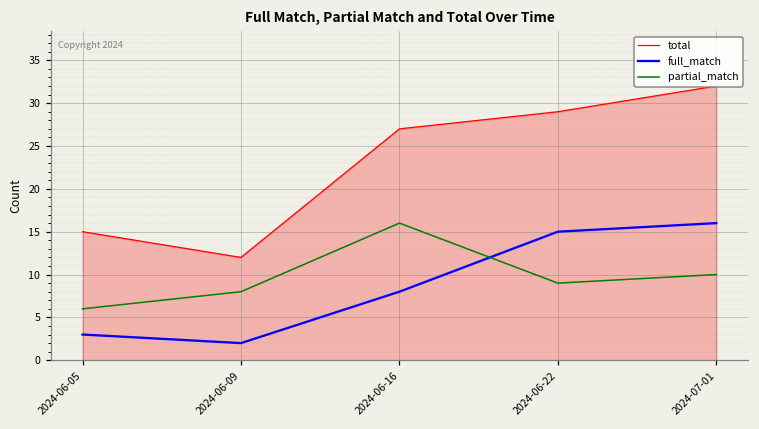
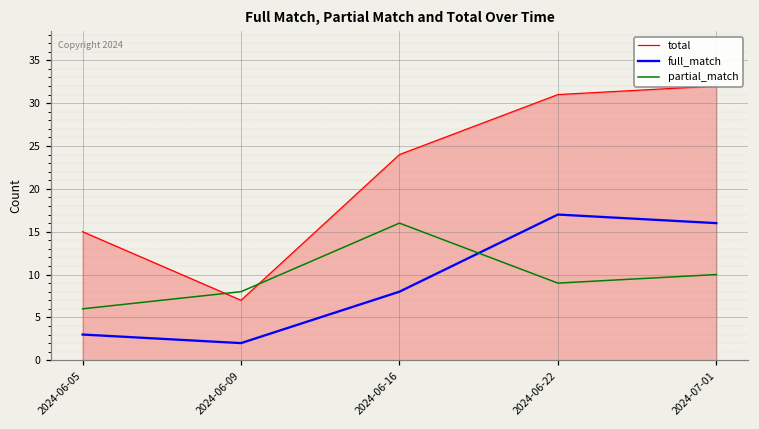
total, 2024-06-09: 12 -> 7
total, 2024-06-16: 27 -> 24
total, 2024-06-22: 29 -> 31
full_match, 2024-06-22: 15 -> 17
